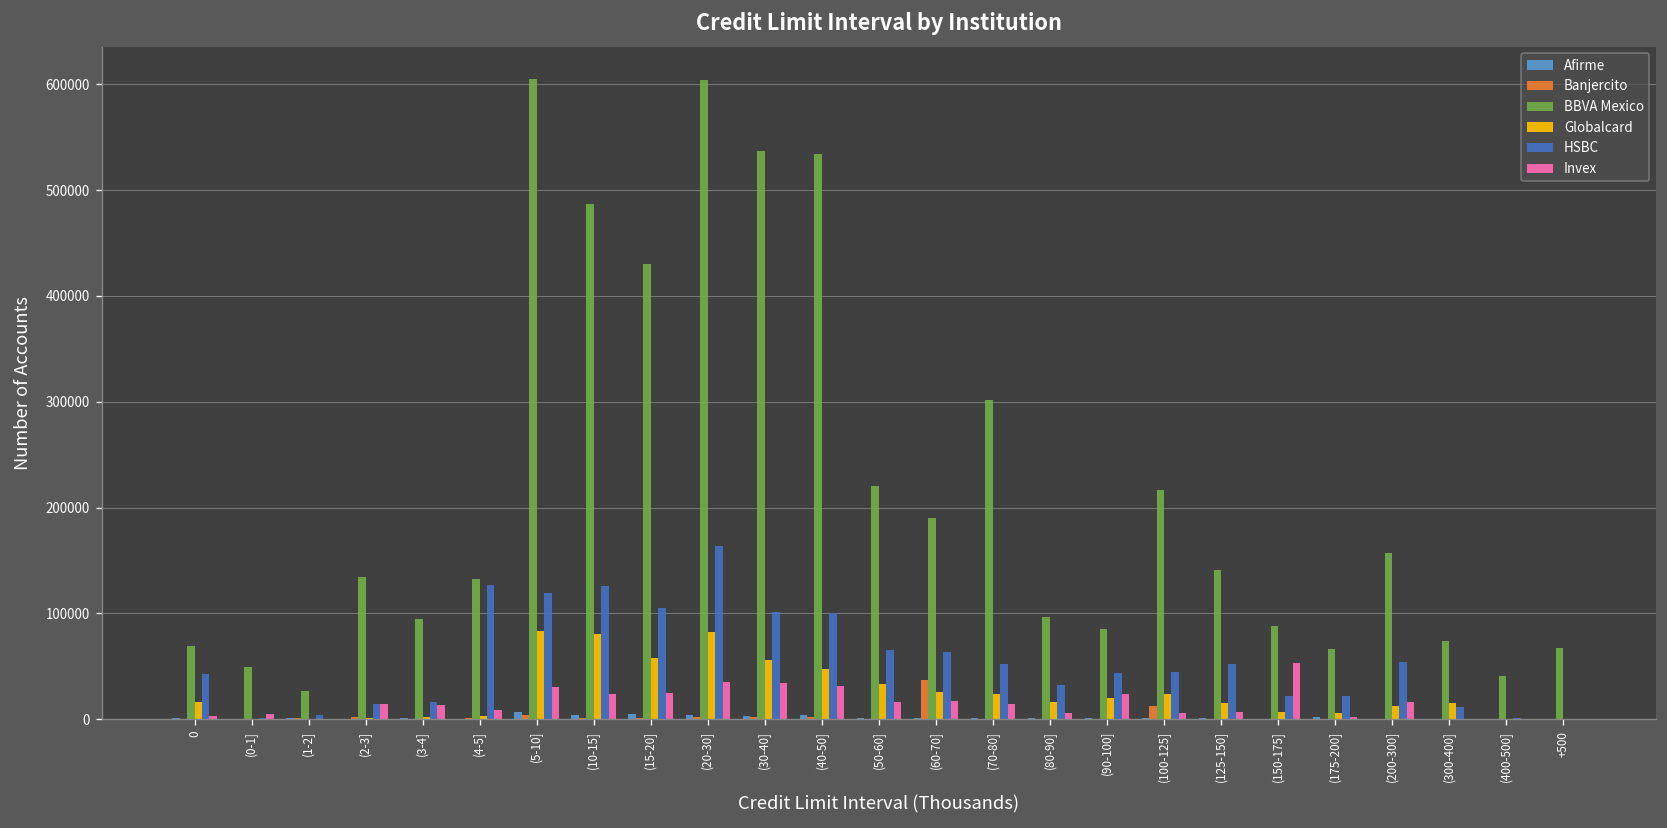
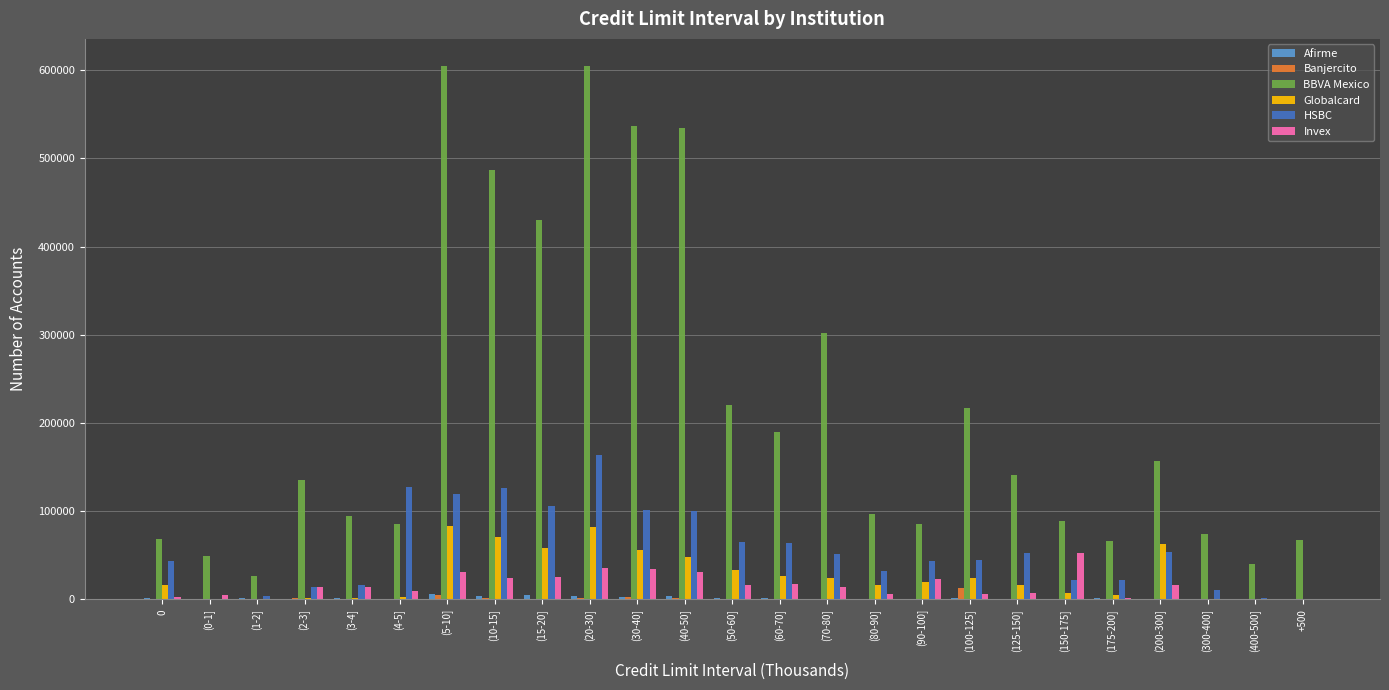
BBVA Mexico, (4-5]: 130000 -> 90000
Globalcard, (10-15]: 80000 -> 70000
Banjercito, (60-70]: 40000 -> 0
Globalcard, (200-300]: 10000 -> 60000
Globalcard, (300-400]: 10000 -> 0
